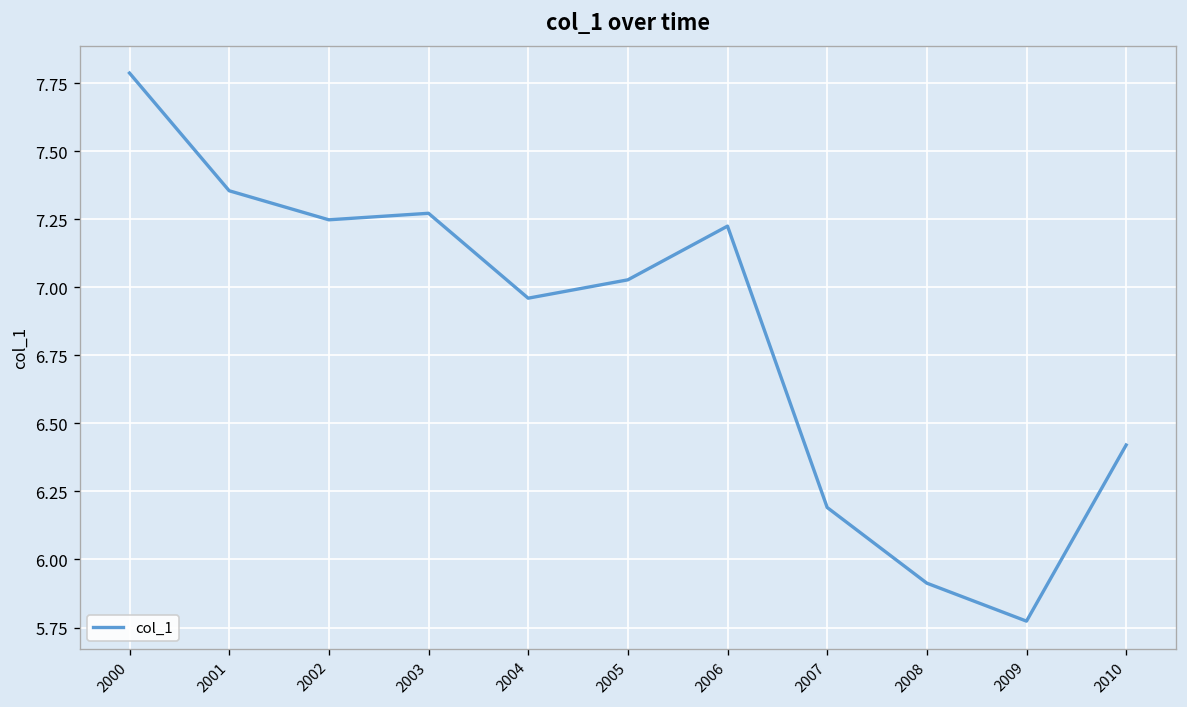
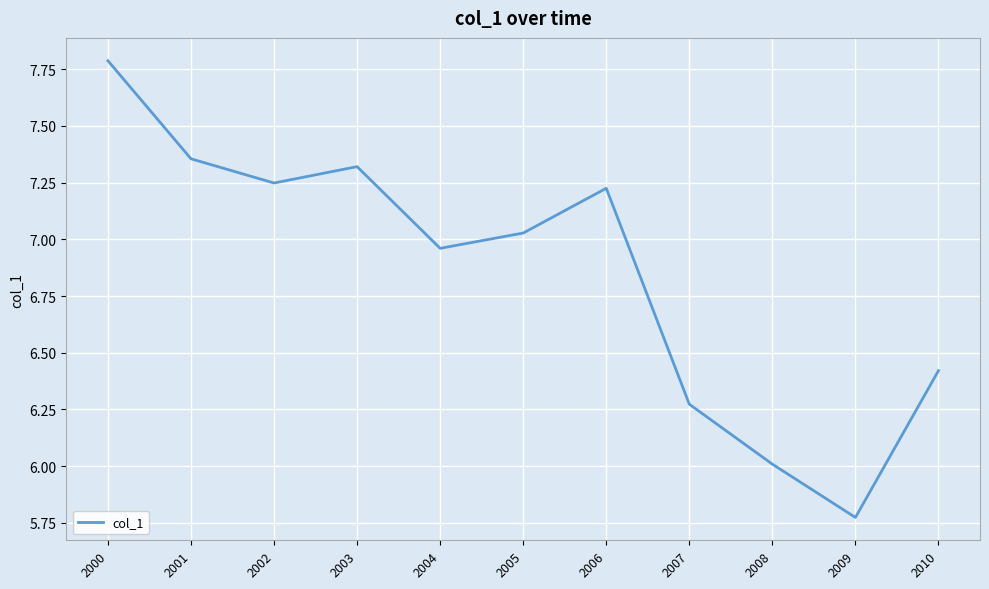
2003: 7.27 -> 7.32
2007: 6.19 -> 6.27
2008: 5.91 -> 6.01
